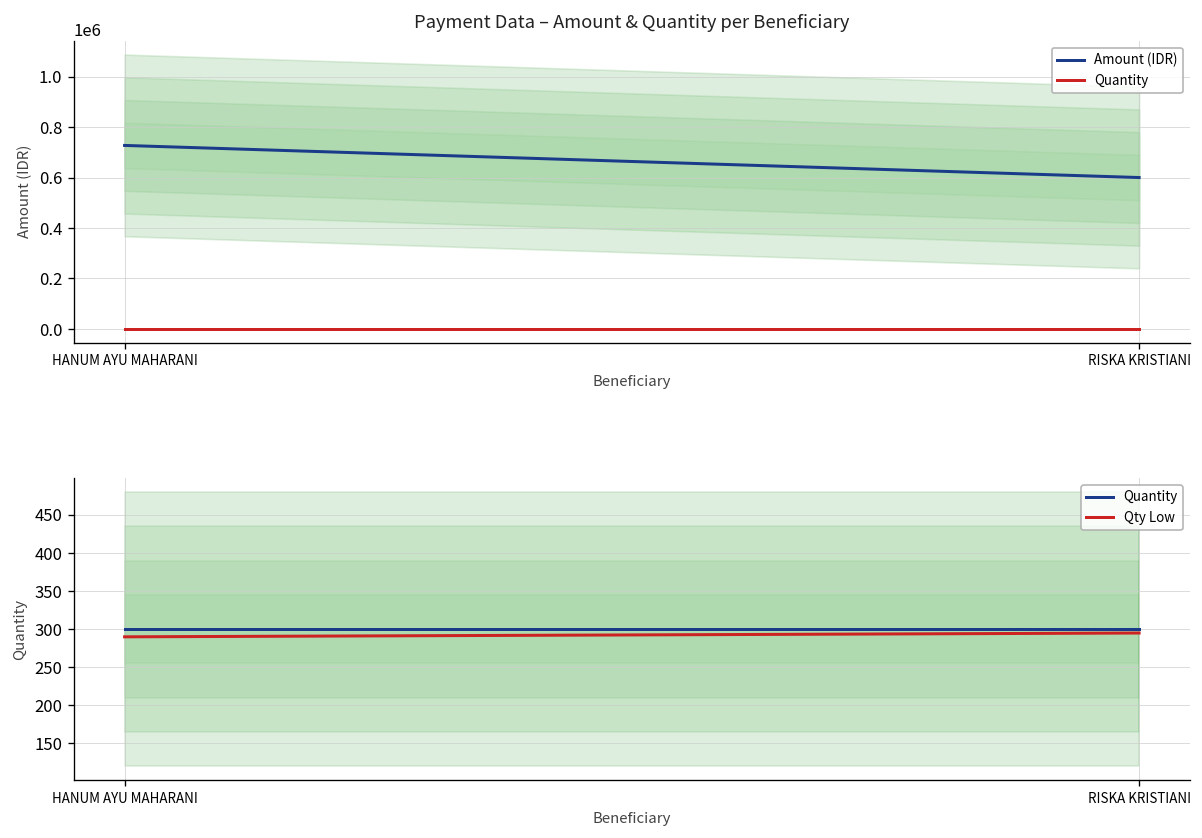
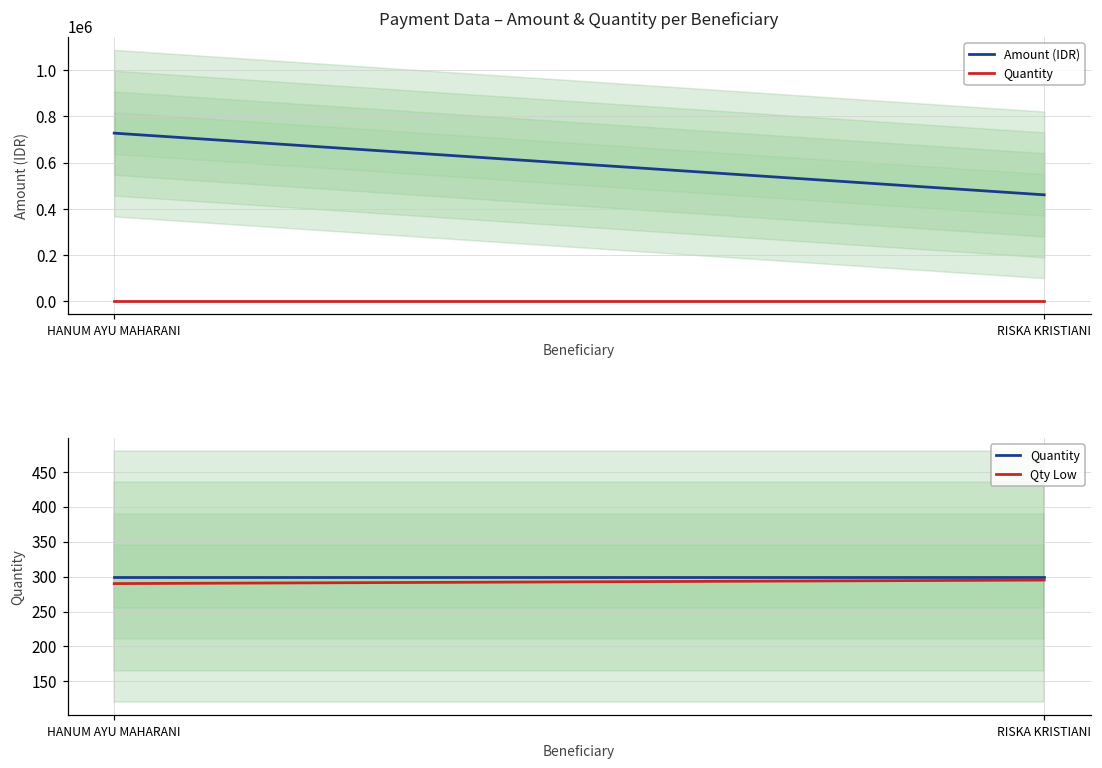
Payment Data – Amount & Quantity per Beneficiary, Amount (IDR), RISKA KRISTIANI: 600000 -> 460000
